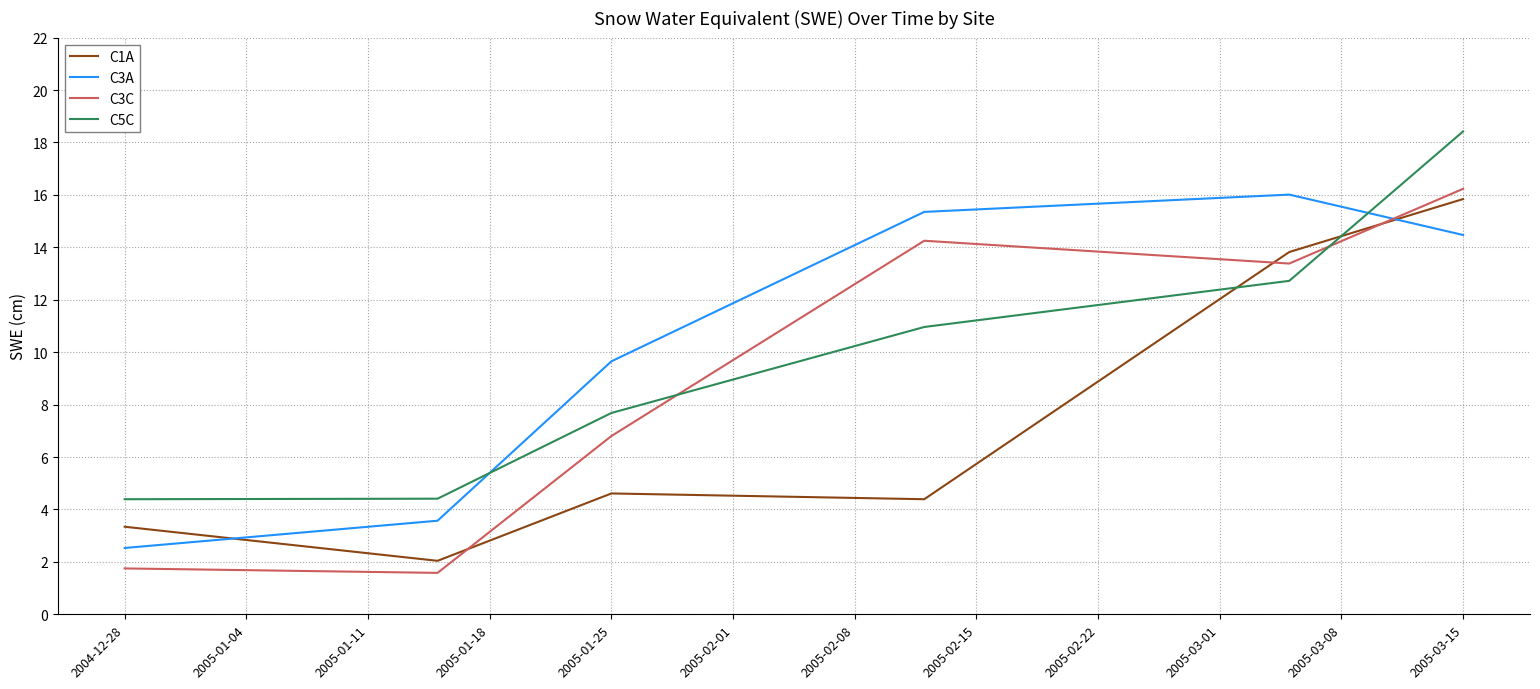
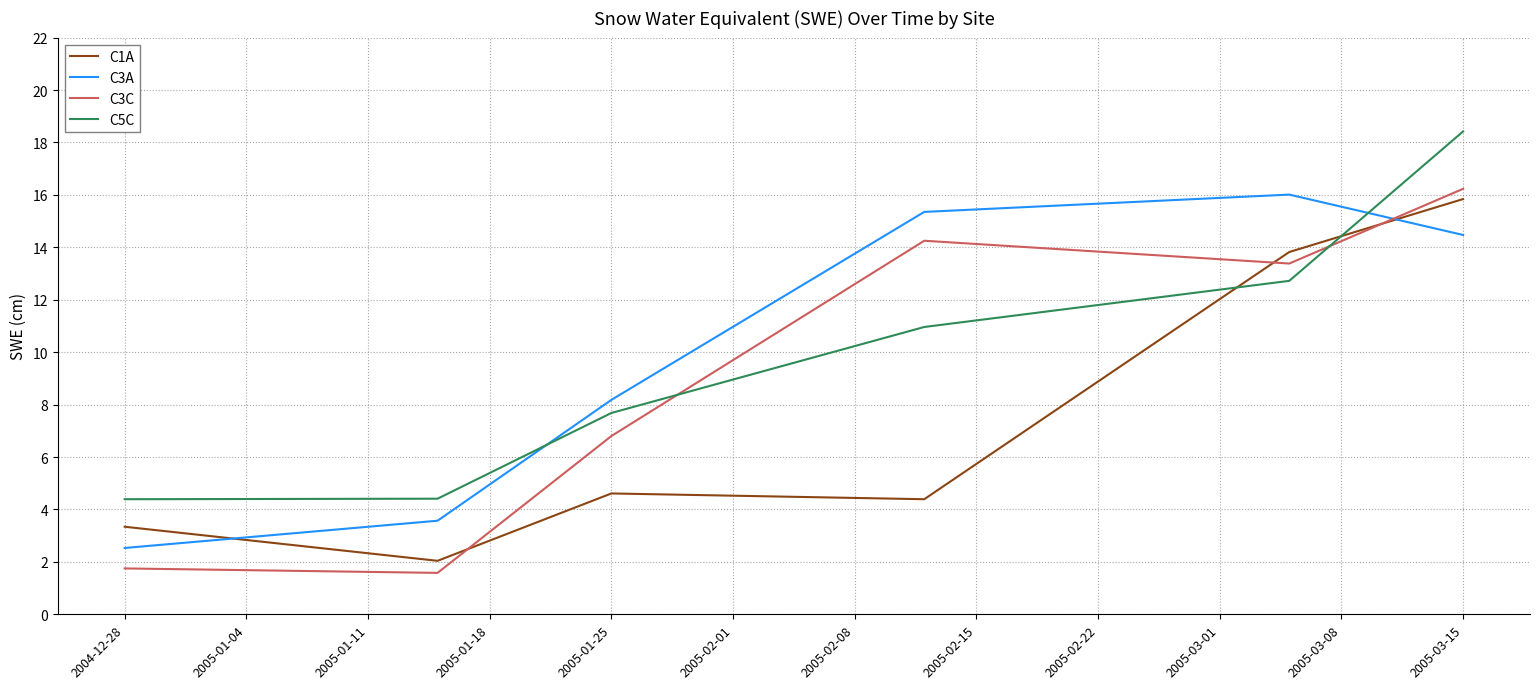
C3A, 2005-01-25: 9.7 -> 8.2
